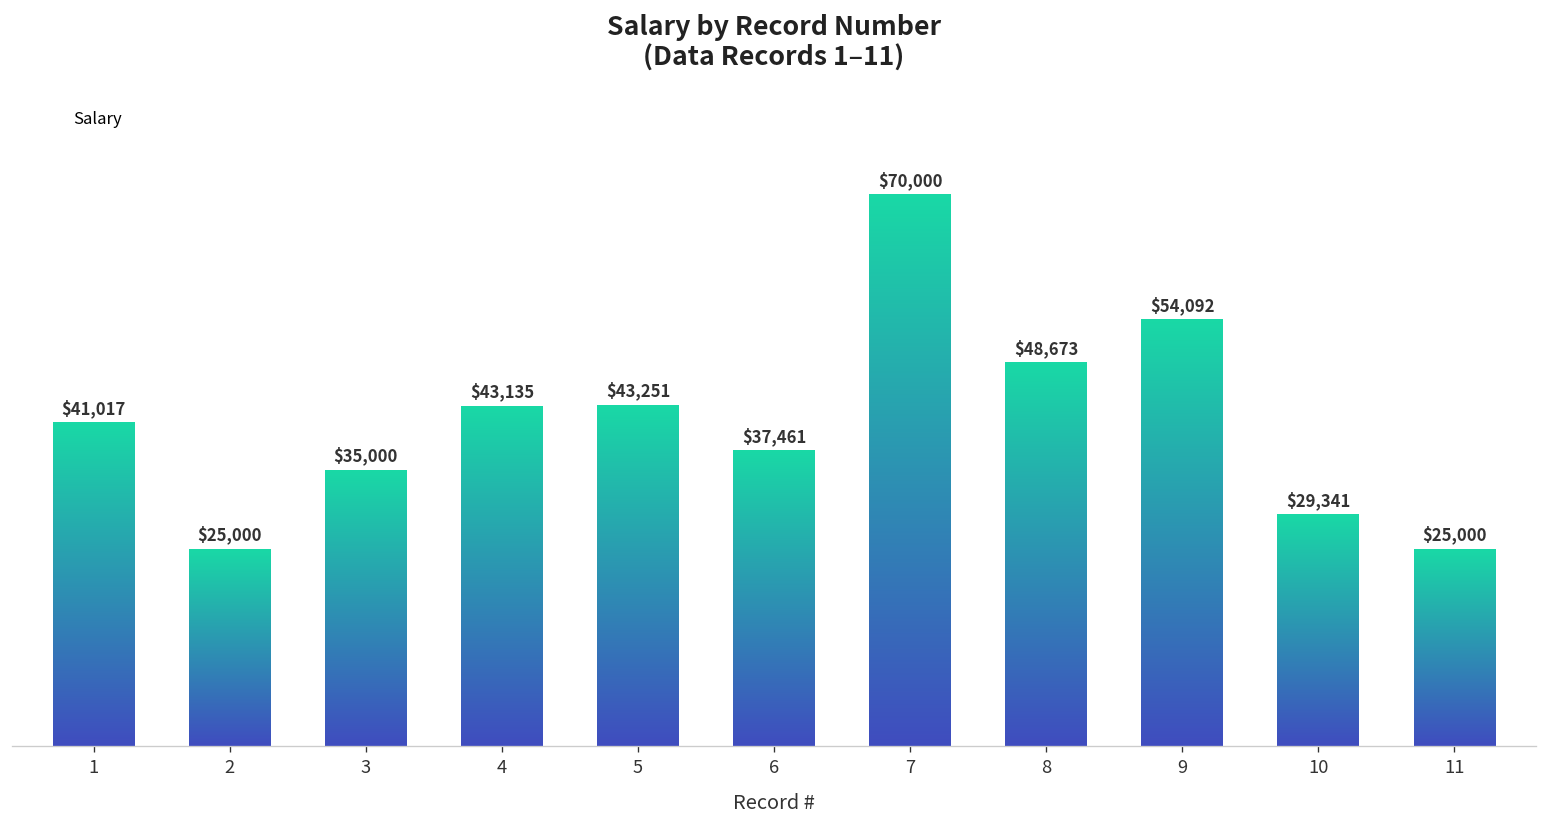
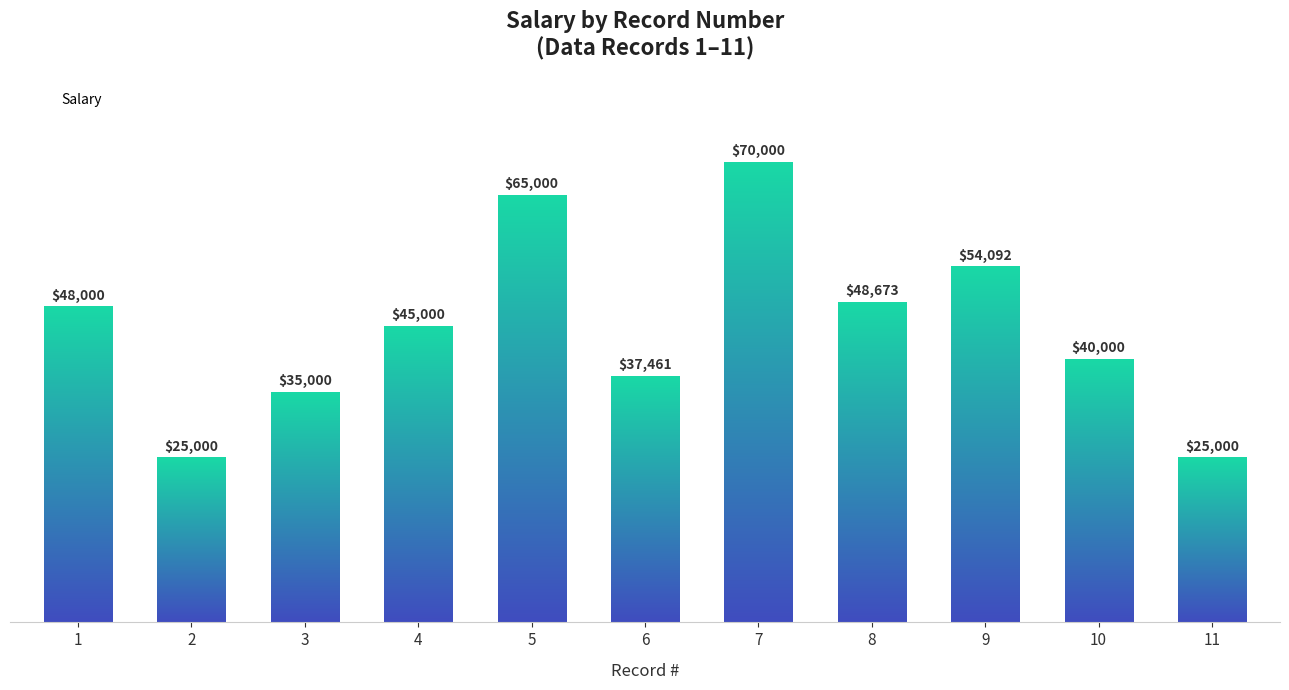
1: $41,017 -> $48,000
4: $43,135 -> $45,000
5: $43,251 -> $65,000
10: $29,341 -> $40,000
